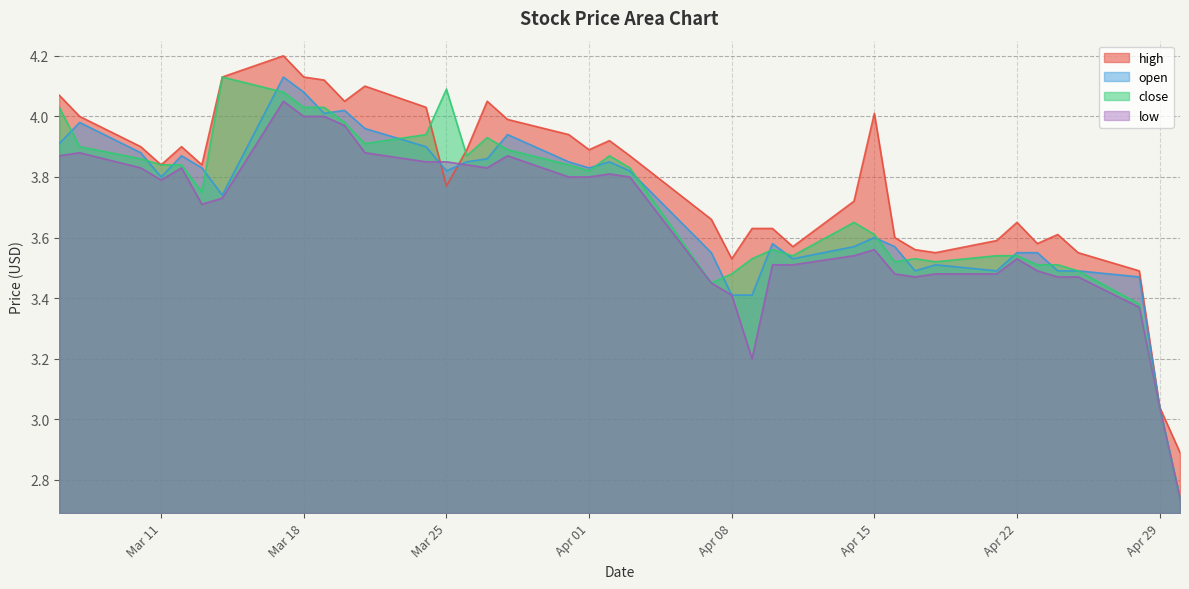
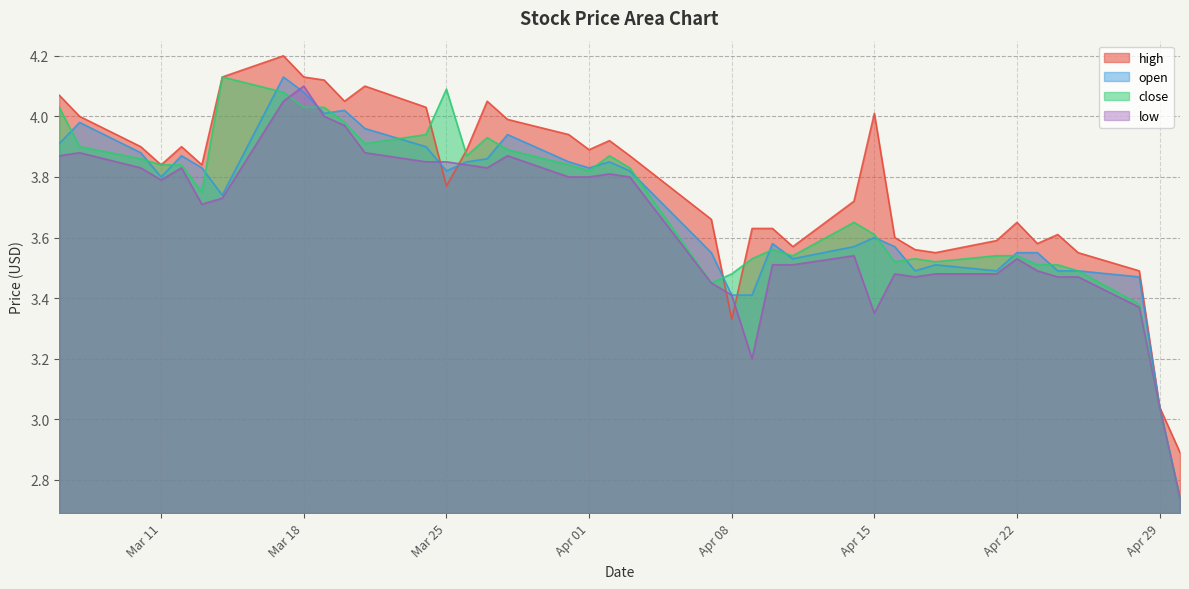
low, Mar 18: 4.0 -> 4.1
high, Apr 08: 3.53 -> 3.33
low, Apr 15: 3.56 -> 3.35
